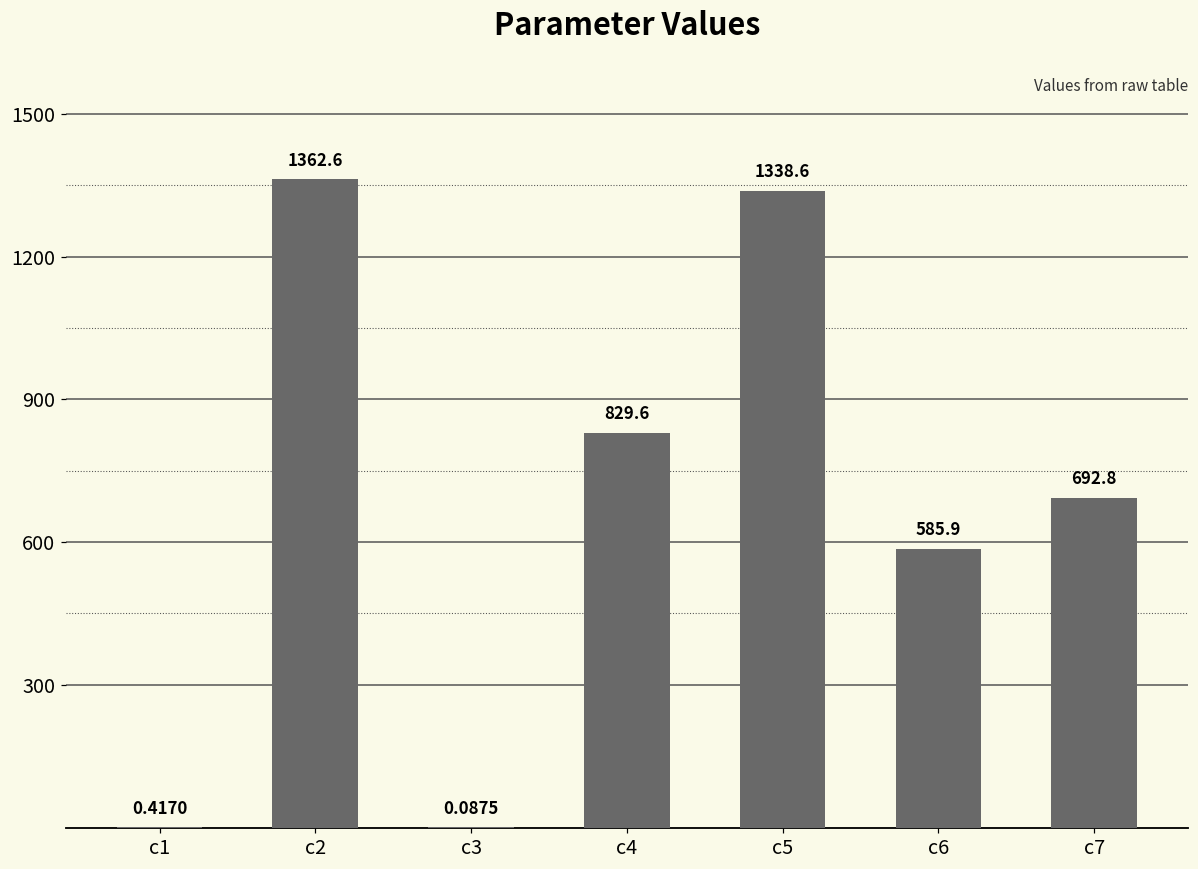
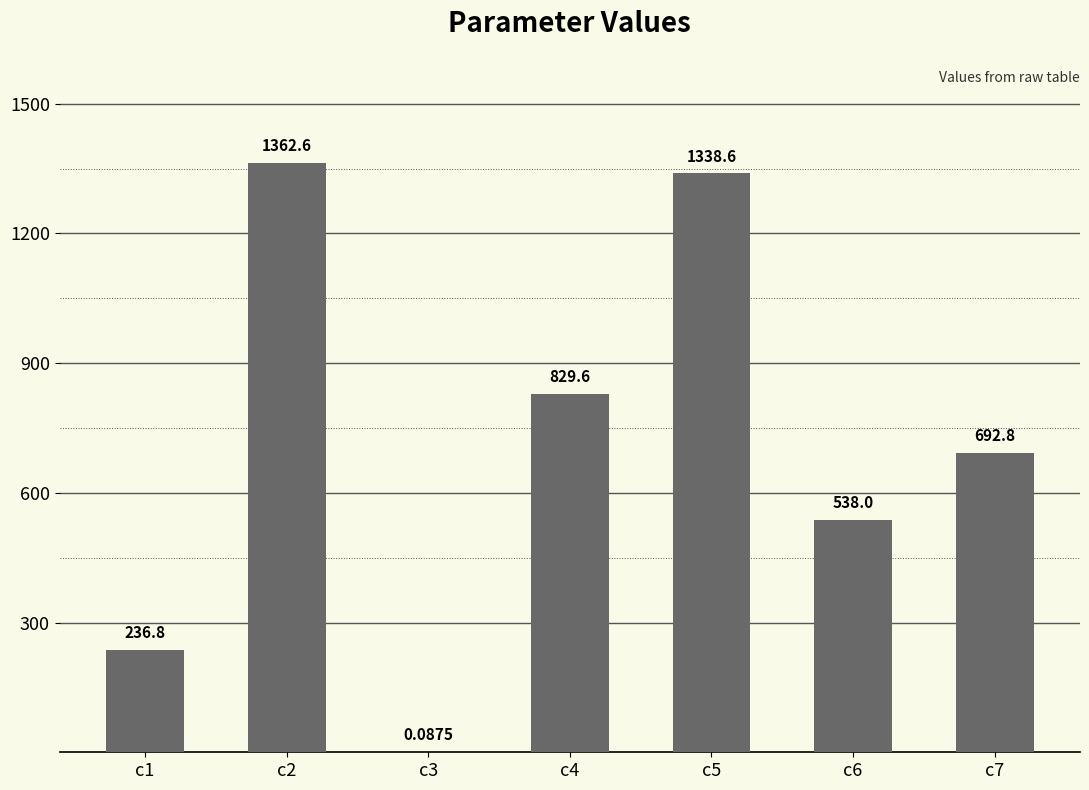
c1: 0.4170 -> 236.8
c6: 585.9 -> 538.0
